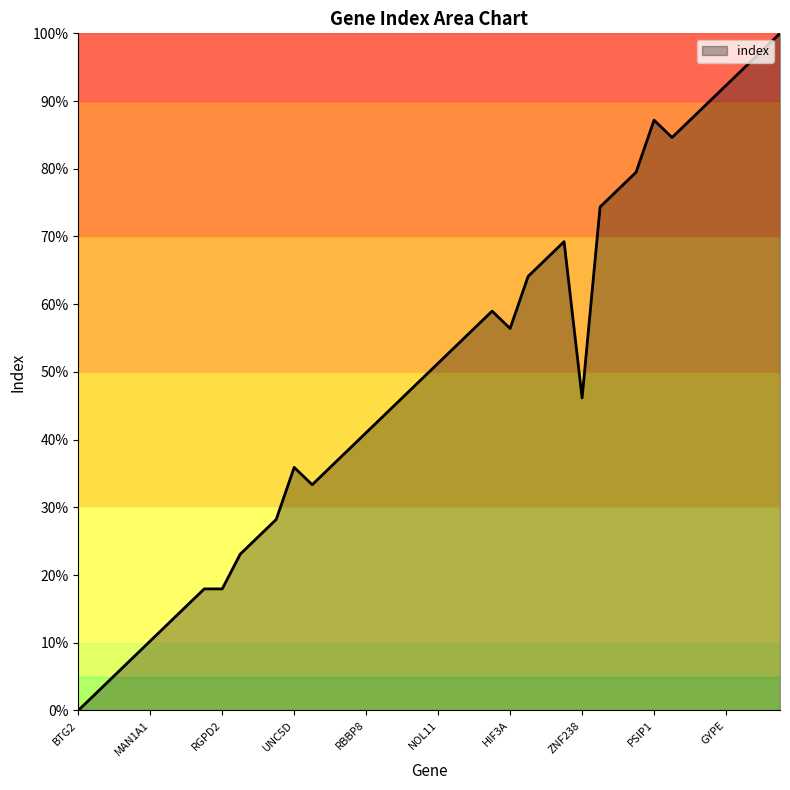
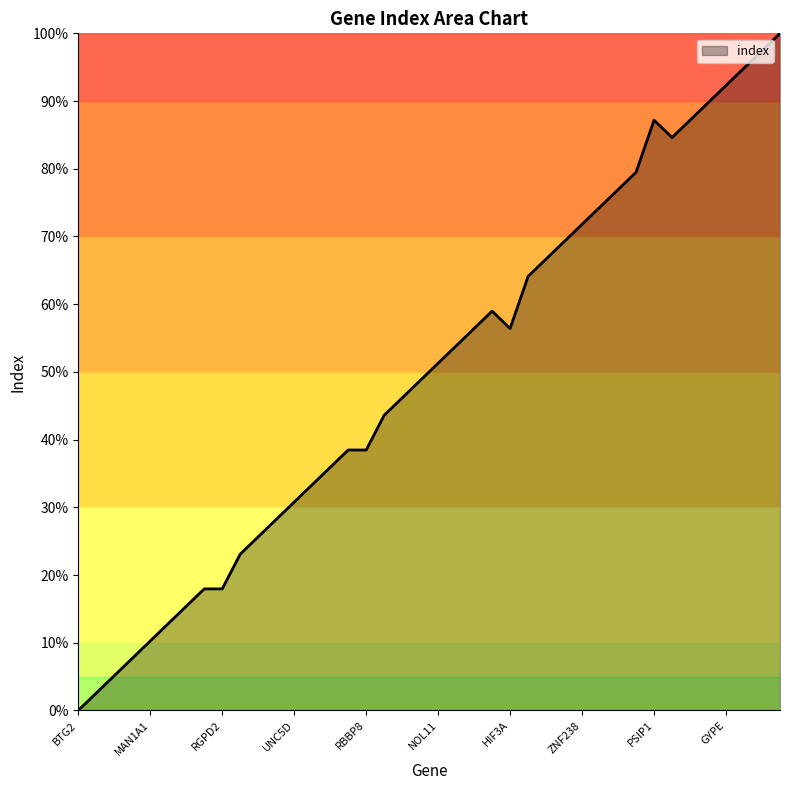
UNC5D: 36% -> 31%
RBBP8: 41% -> 38%
ZNF238: 46% -> 72%
